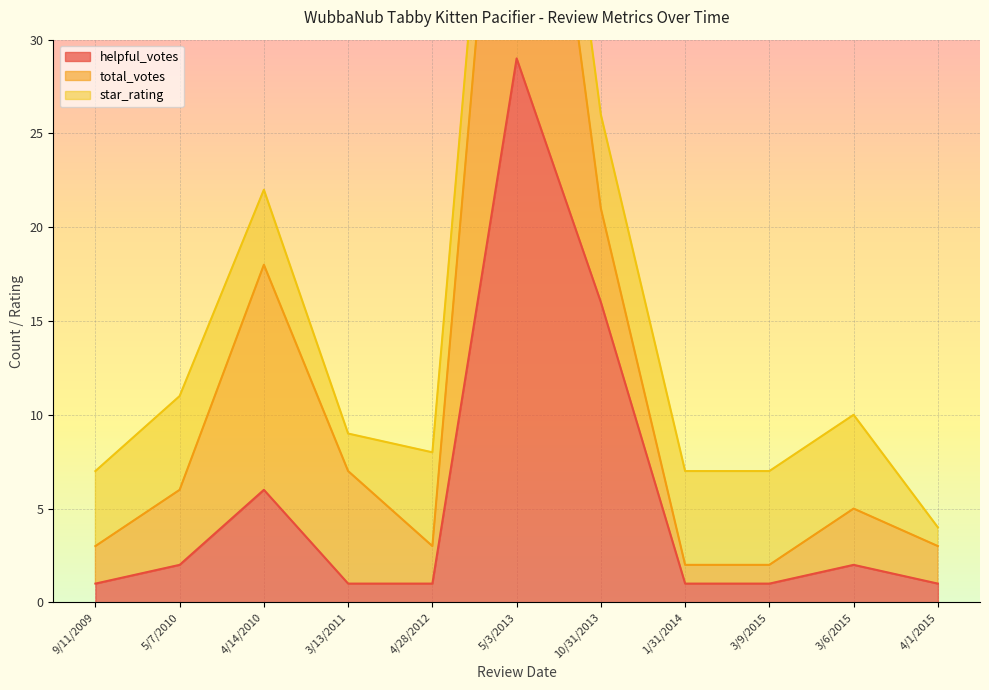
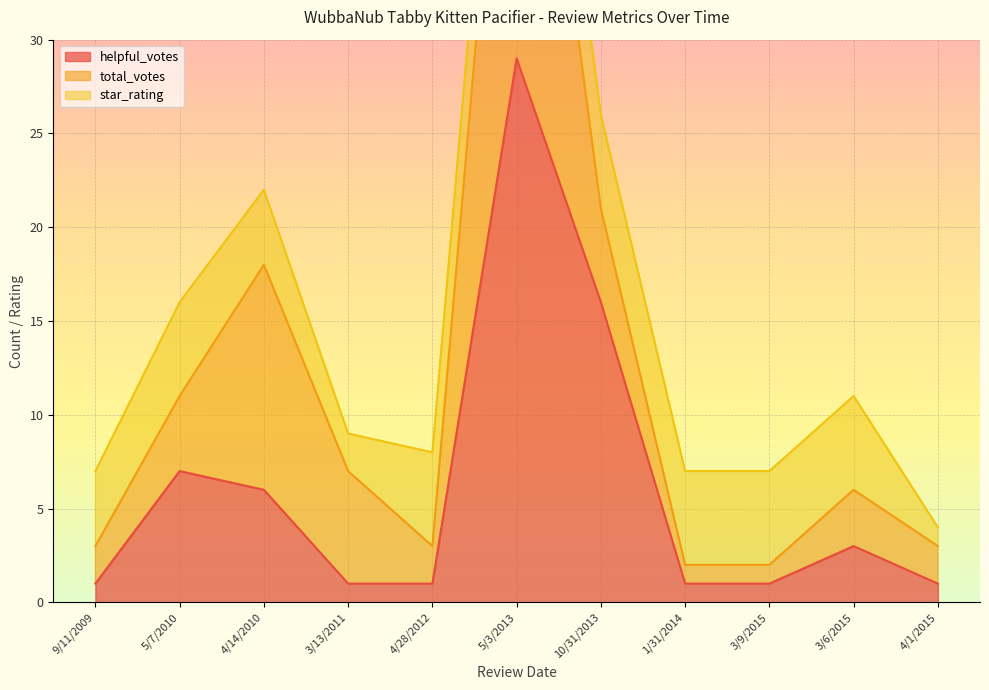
helpful_votes, 5/7/2010: 2 -> 7
helpful_votes, 3/6/2015: 2 -> 3
